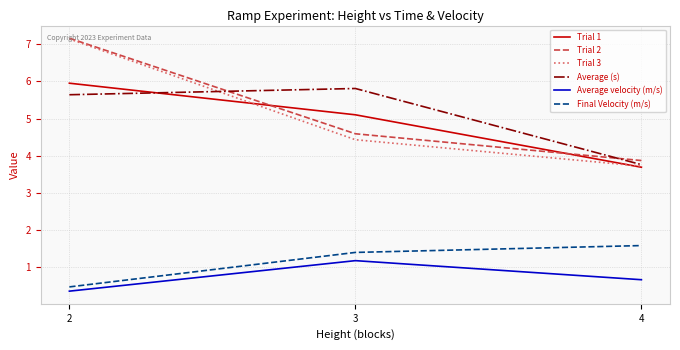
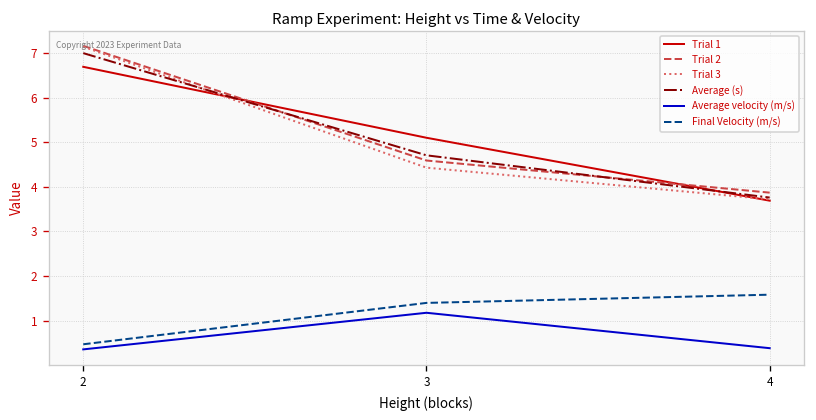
Trial 1, 2: 6.0 -> 6.7
Average (s), 2: 5.6 -> 7.0
Average (s), 3: 5.8 -> 4.7
Average velocity (m/s), 4: 0.7 -> 0.4
